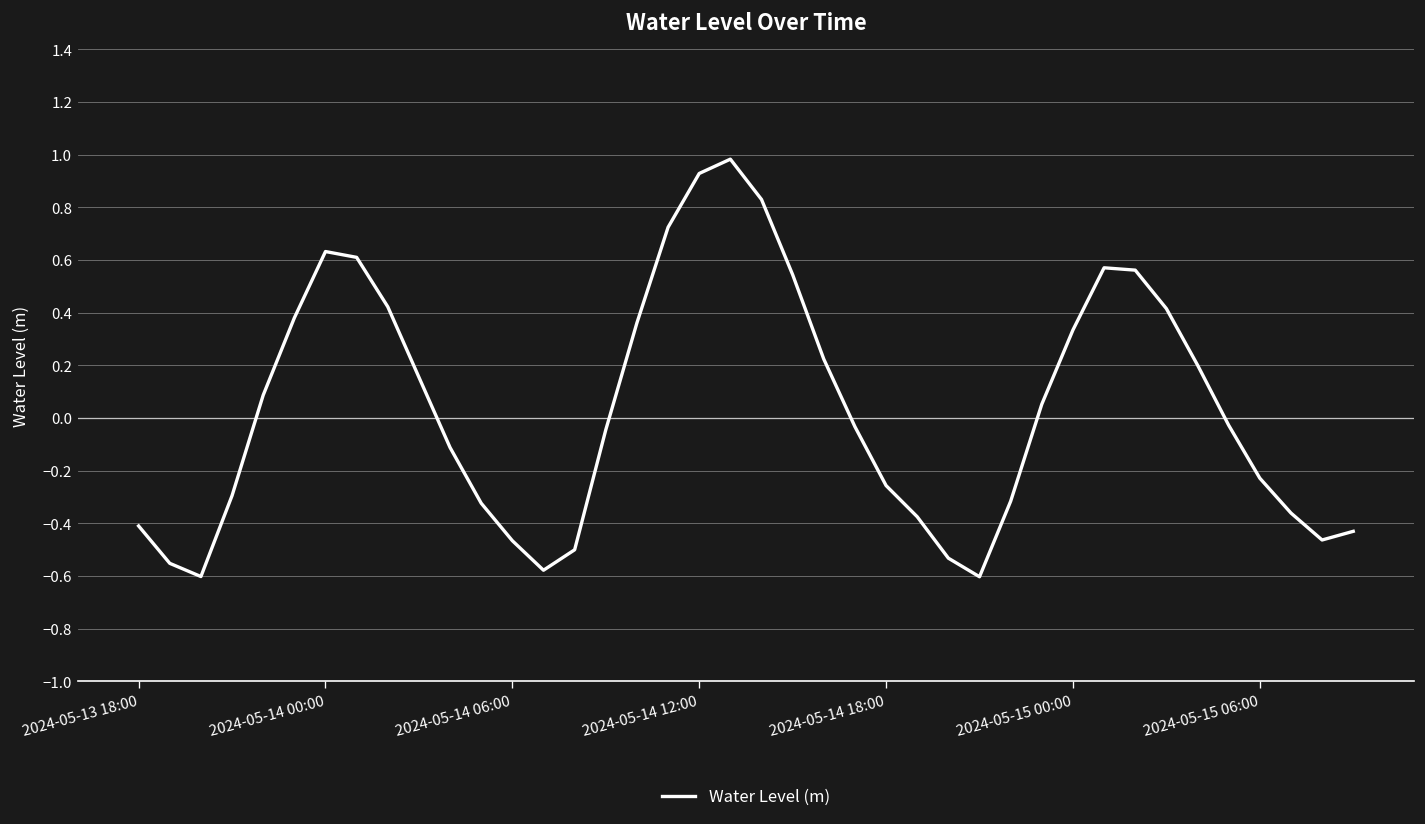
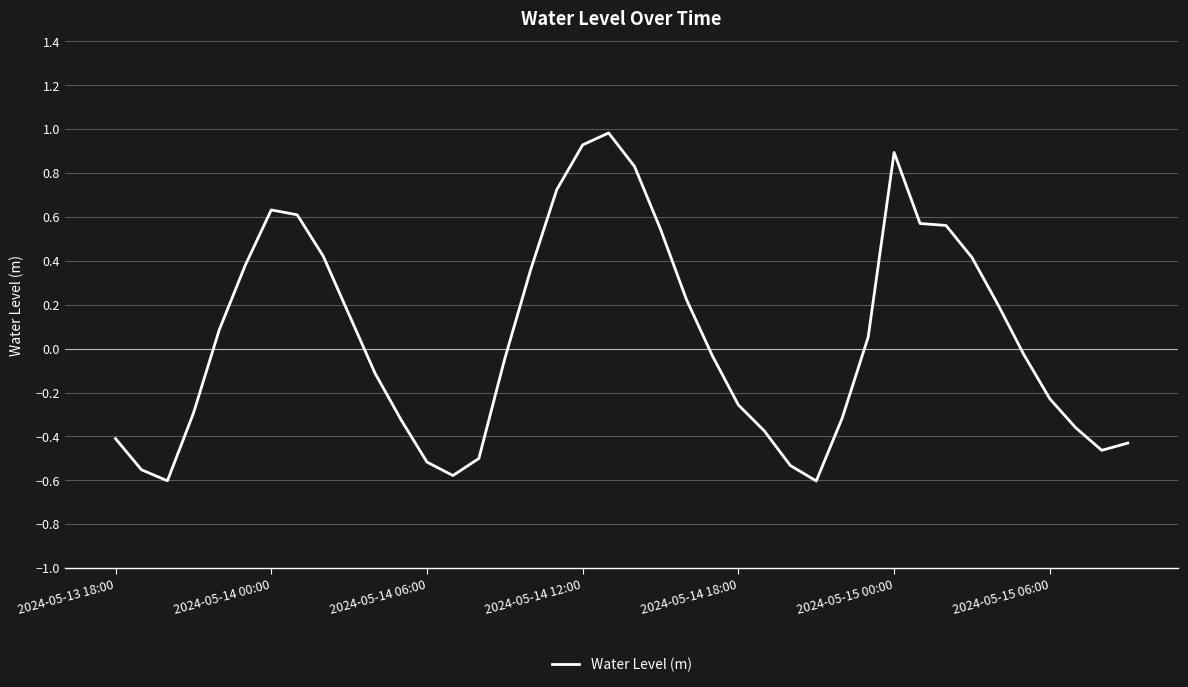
2024-05-14 06:00: -0.47 -> -0.52
2024-05-15 00:00: 0.33 -> 0.89
